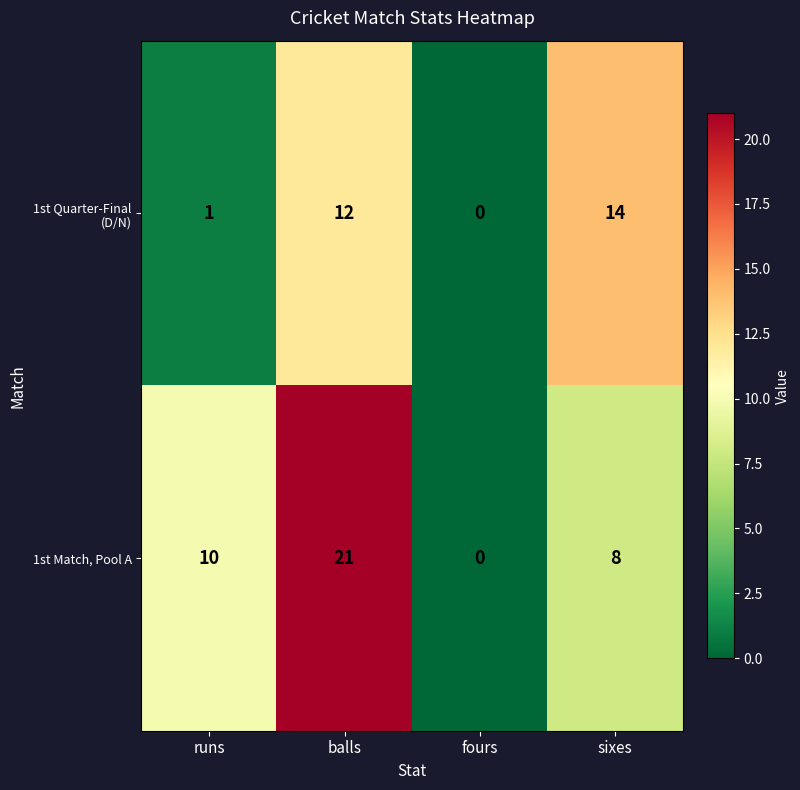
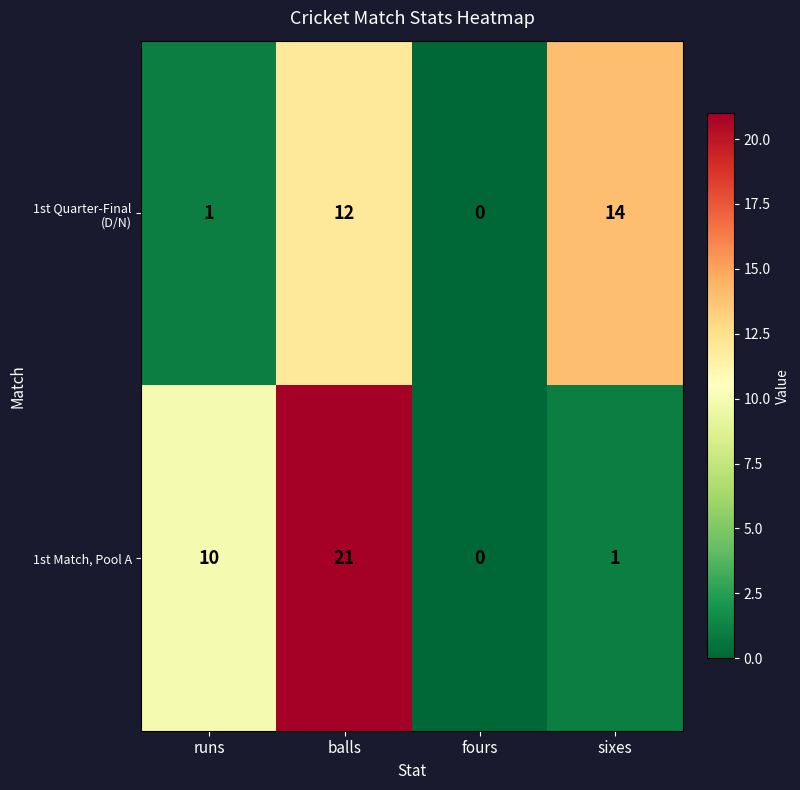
1st Match, Pool A, sixes: 8 -> 1
